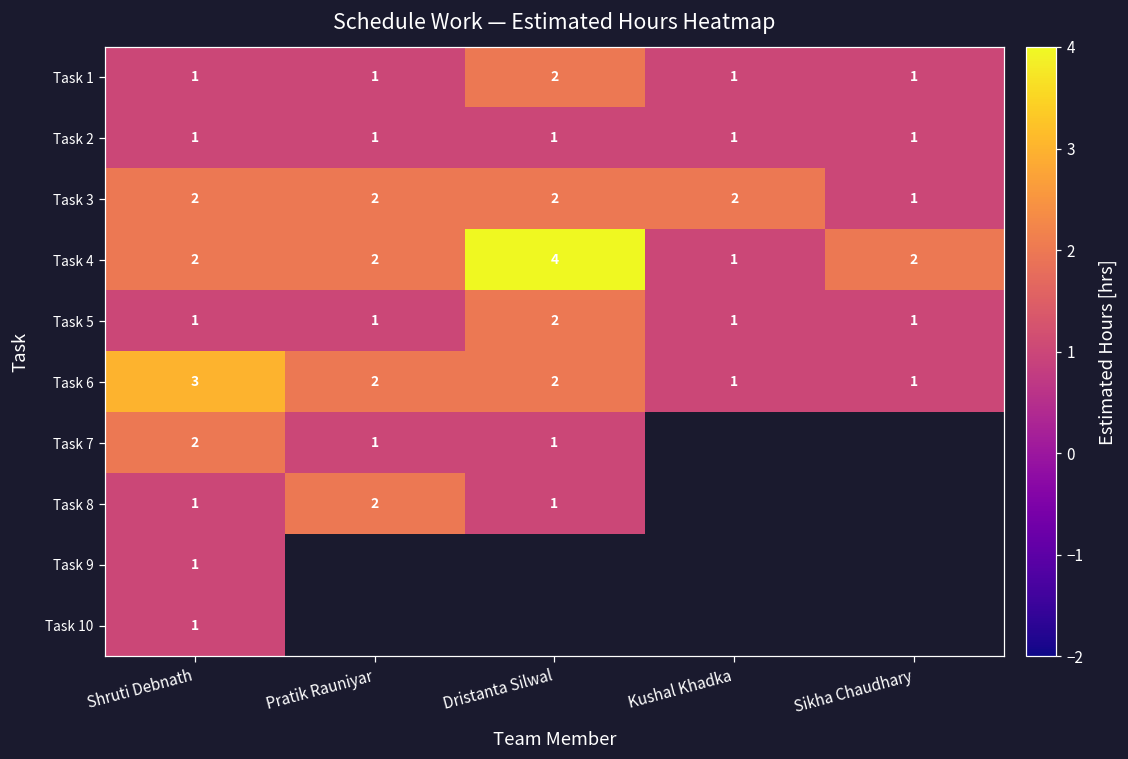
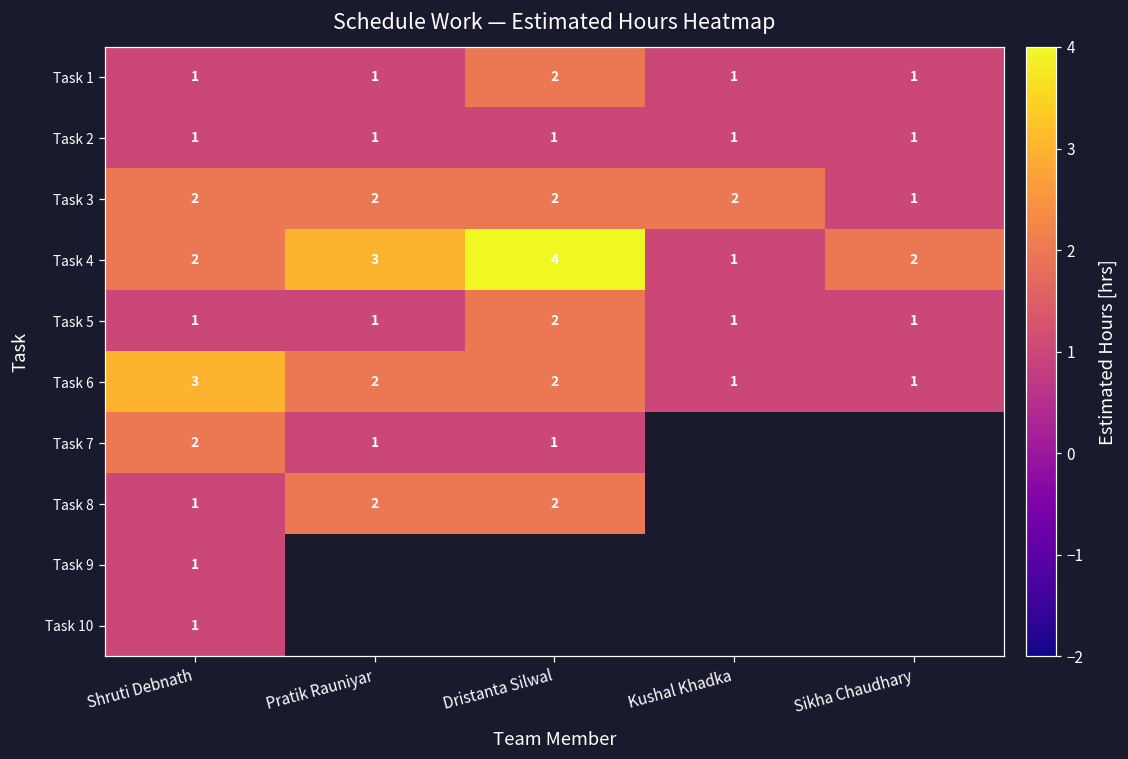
Task 4, Pratik Rauniyar: 2 -> 3
Task 8, Dristanta Silwal: 1 -> 2
